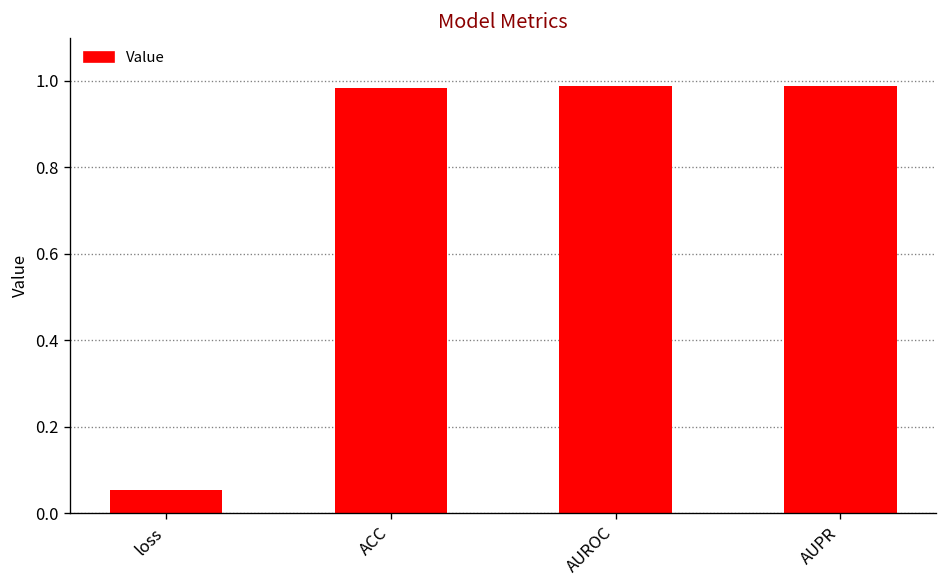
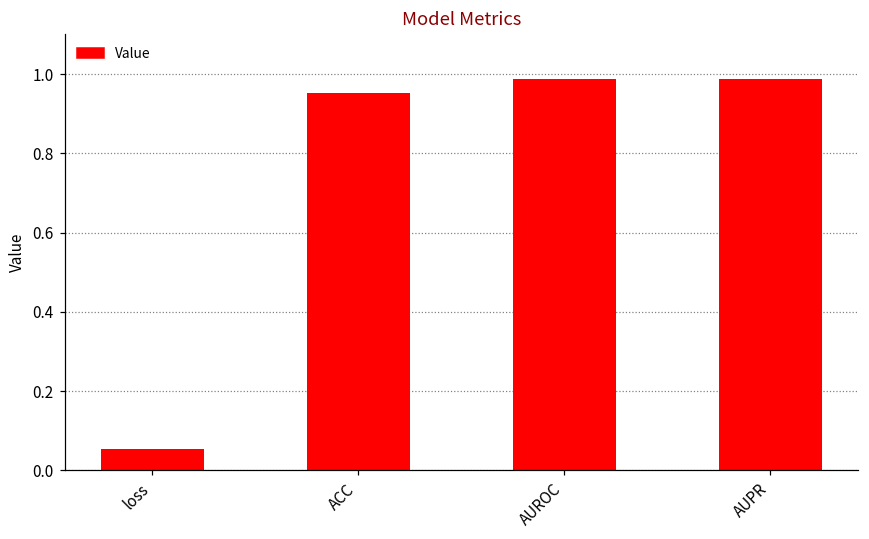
ACC: 0.98 -> 0.95
